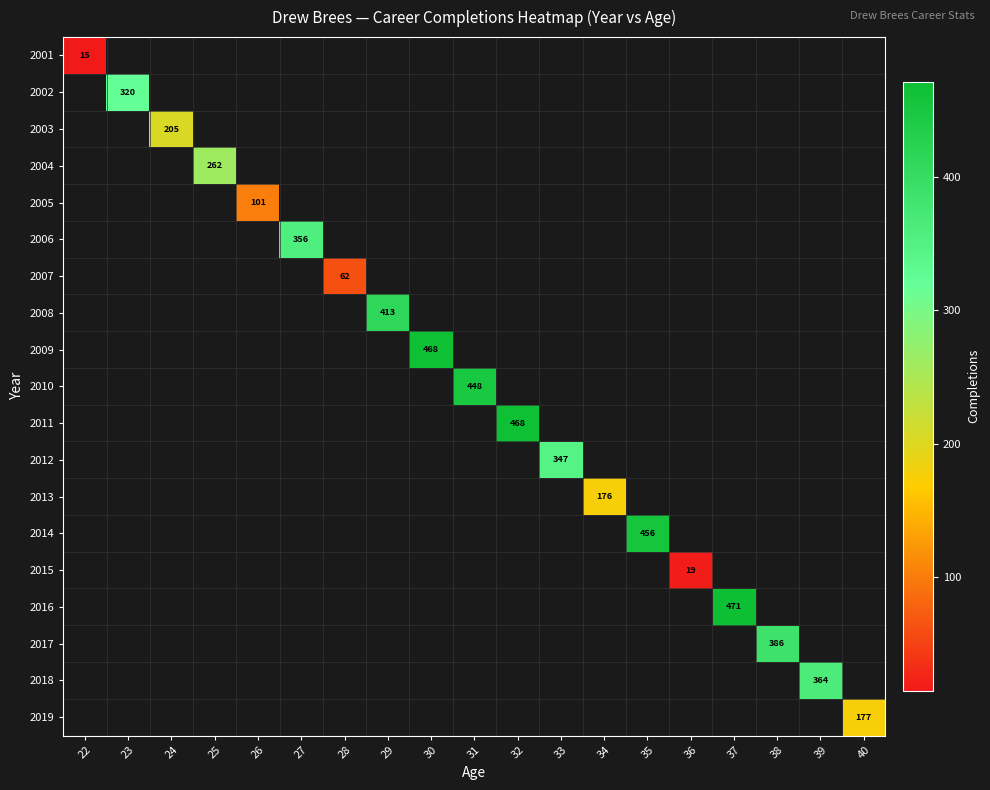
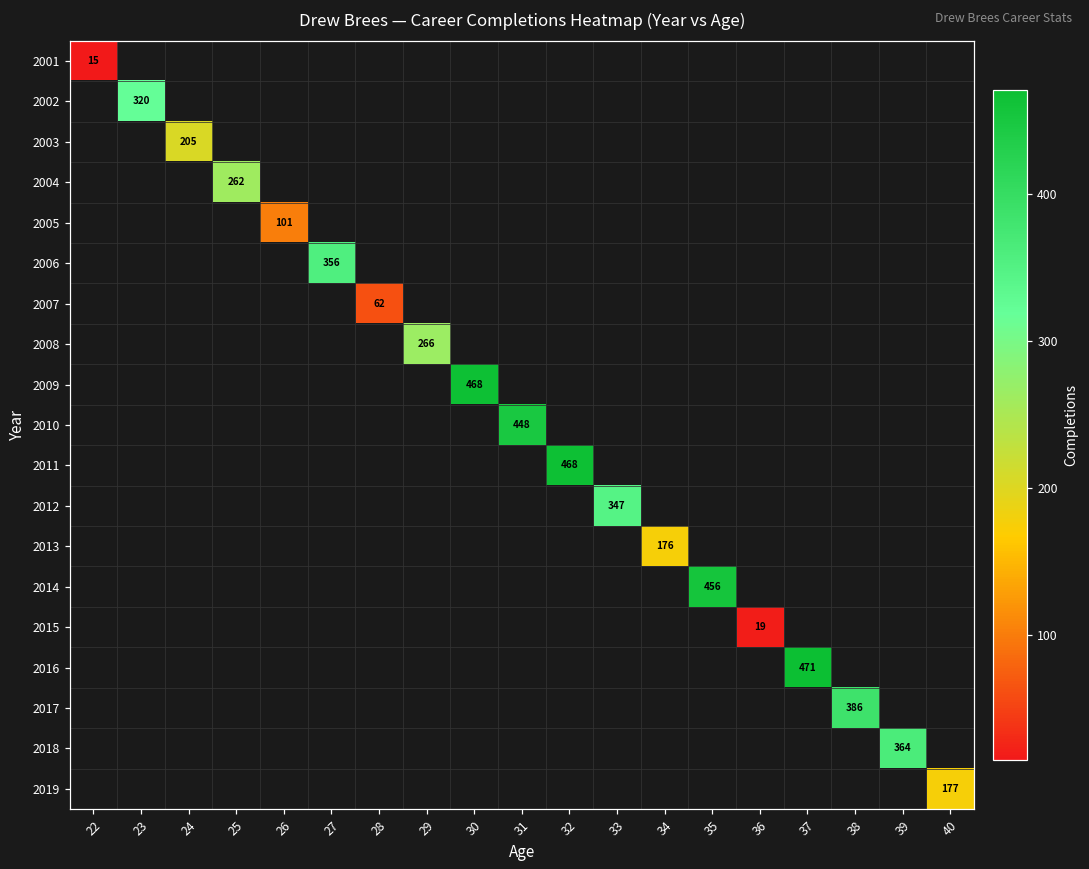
2008, 29: 413 -> 266
